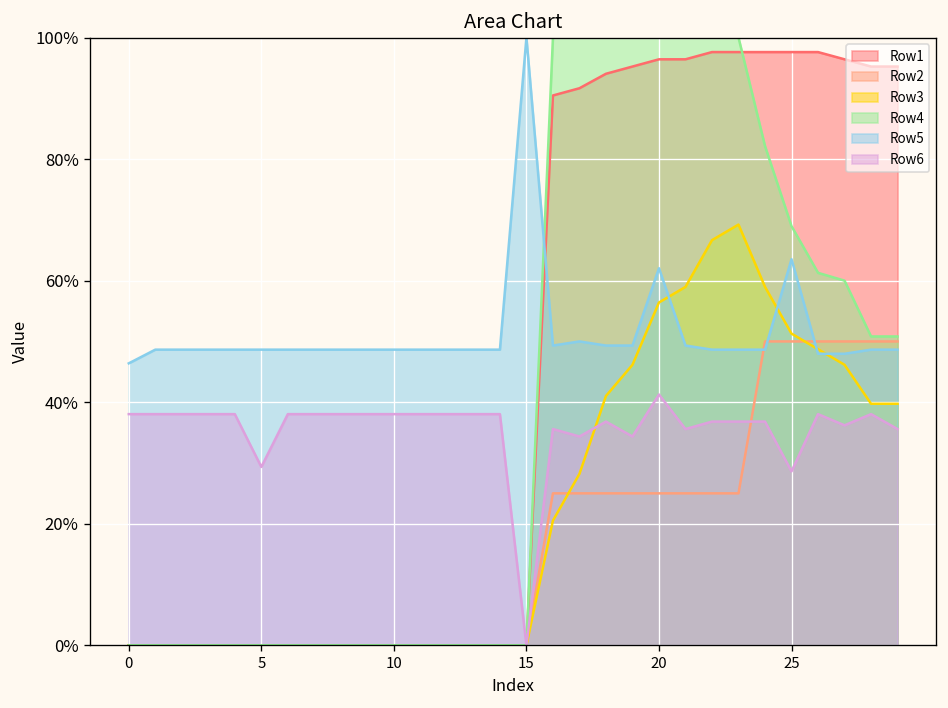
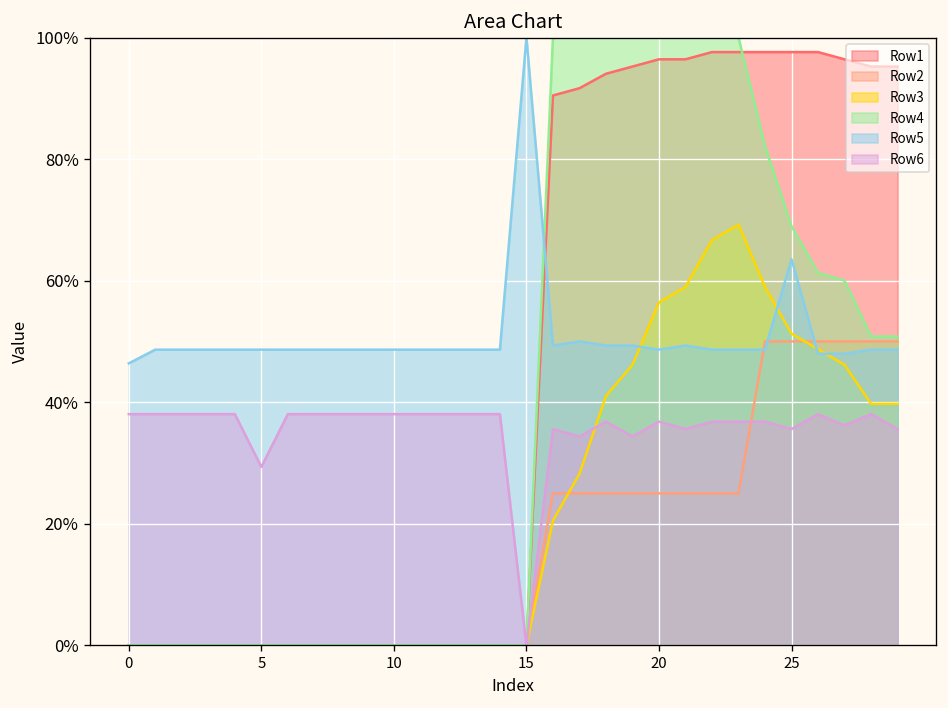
Row5, 20: 62% -> 49%
Row6, 20: 41% -> 37%
Row6, 25: 29% -> 36%
